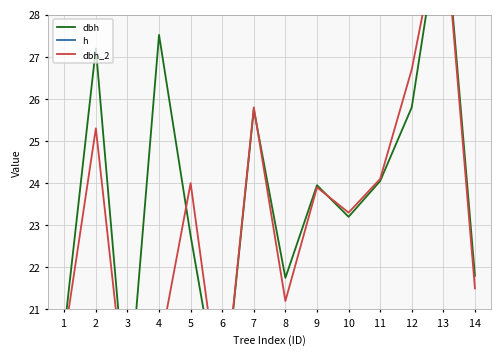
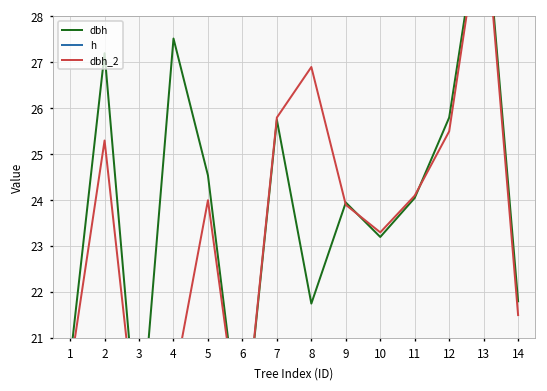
dbh, 5: 22.8 -> 24.5
dbh_2, 8: 21.2 -> 26.9
dbh_2, 12: 26.7 -> 25.5
